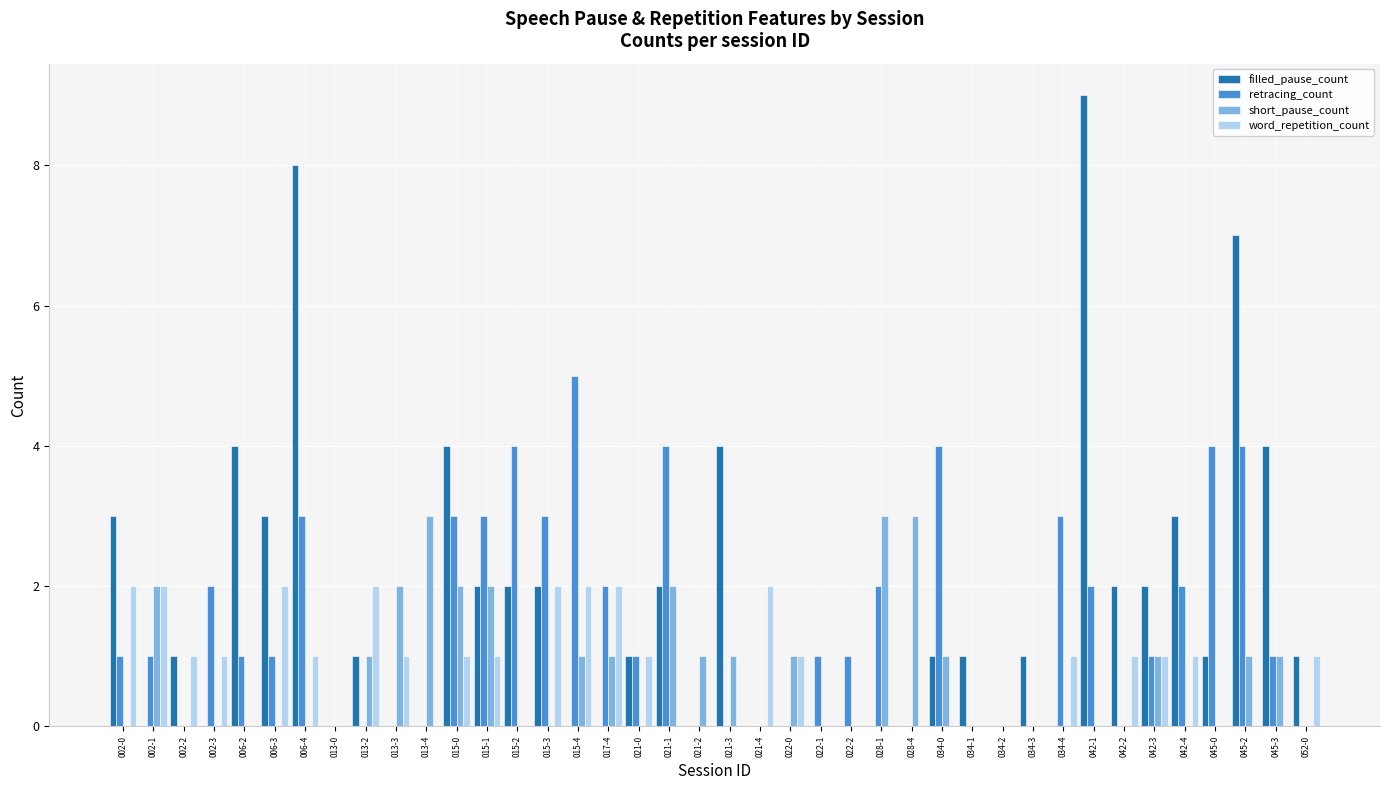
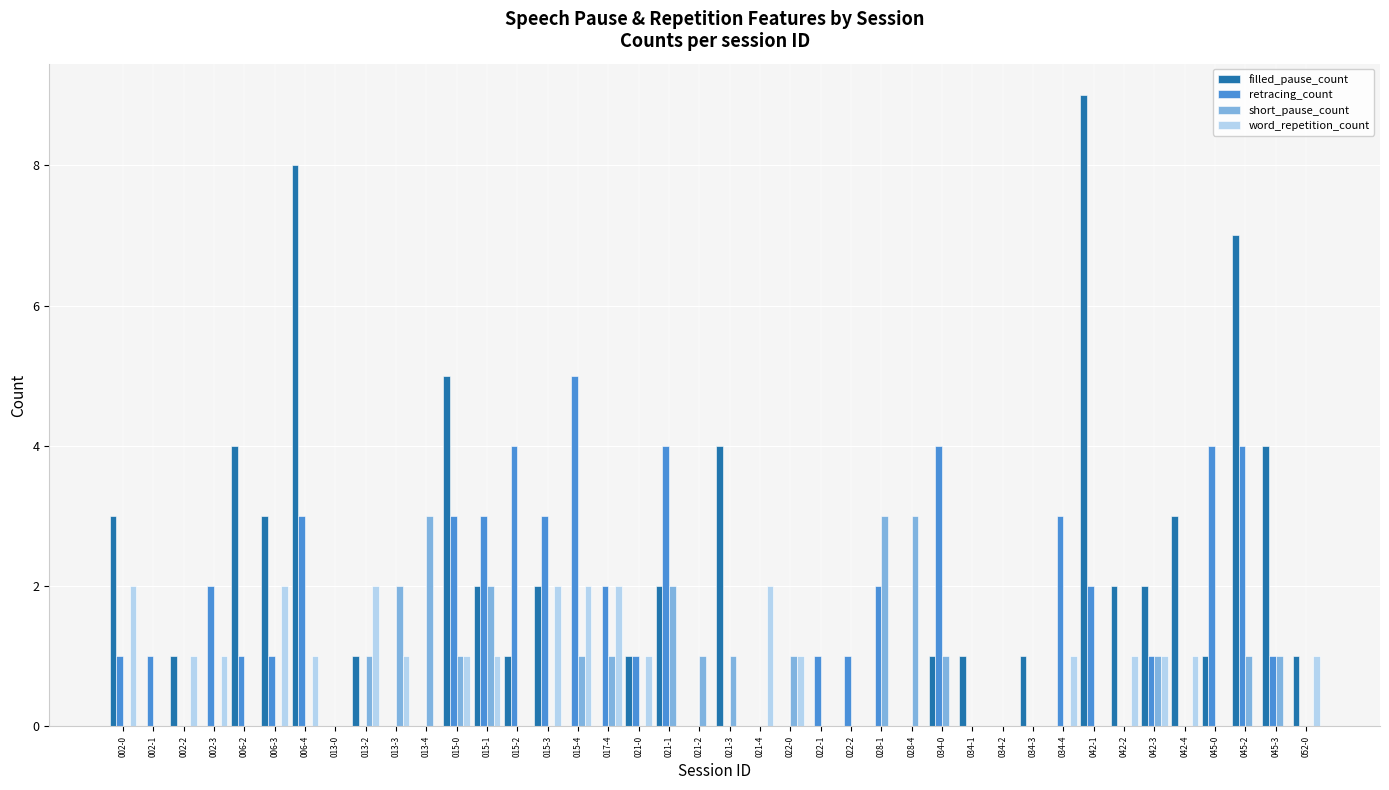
short_pause_count, 002-1: 2 -> 0
word_repetition_count, 002-1: 2 -> 0
filled_pause_count, 015-0: 4 -> 5
short_pause_count, 015-0: 2 -> 1
filled_pause_count, 015-2: 2 -> 1
retracing_count, 042-4: 2 -> 0
